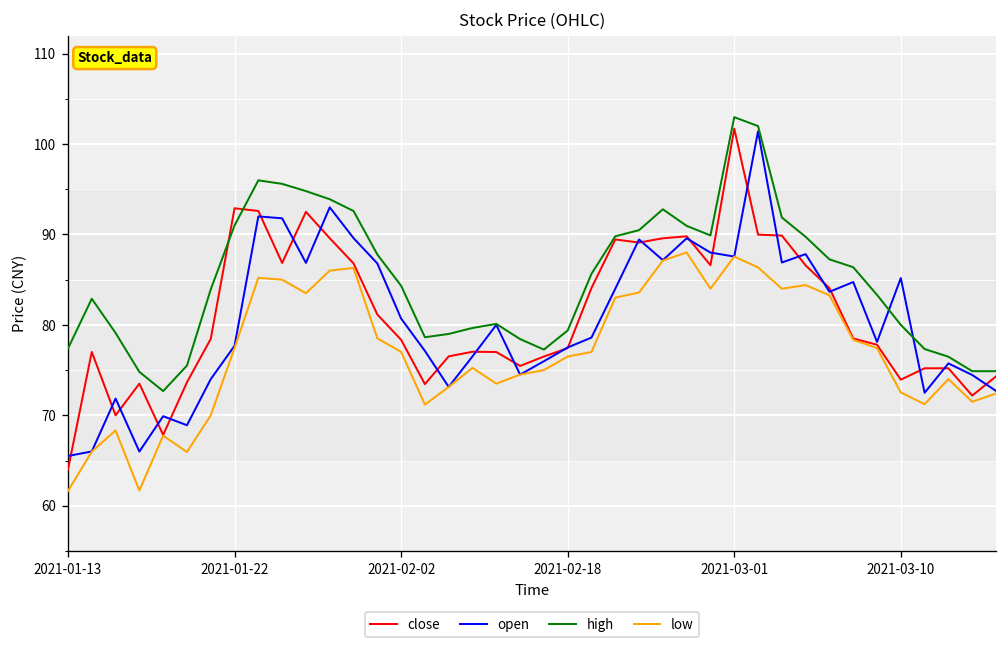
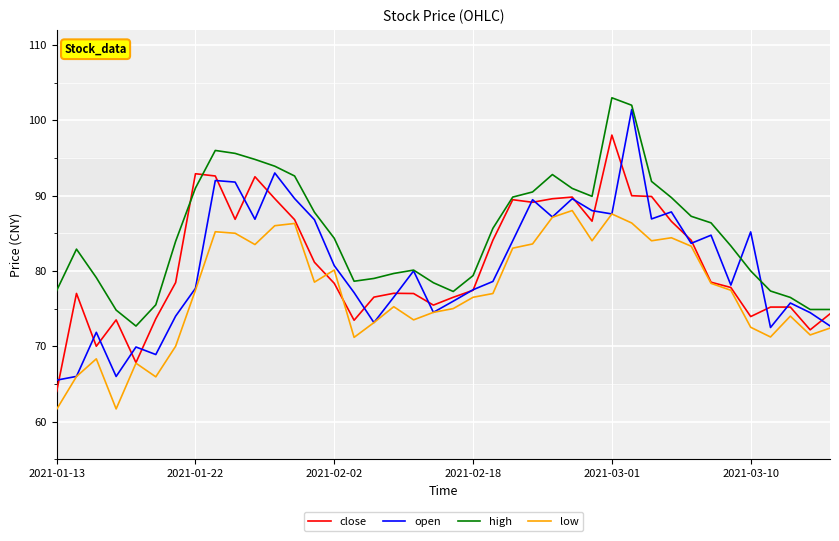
low, 2021-02-02: 77 -> 80
close, 2021-03-01: 102 -> 98
